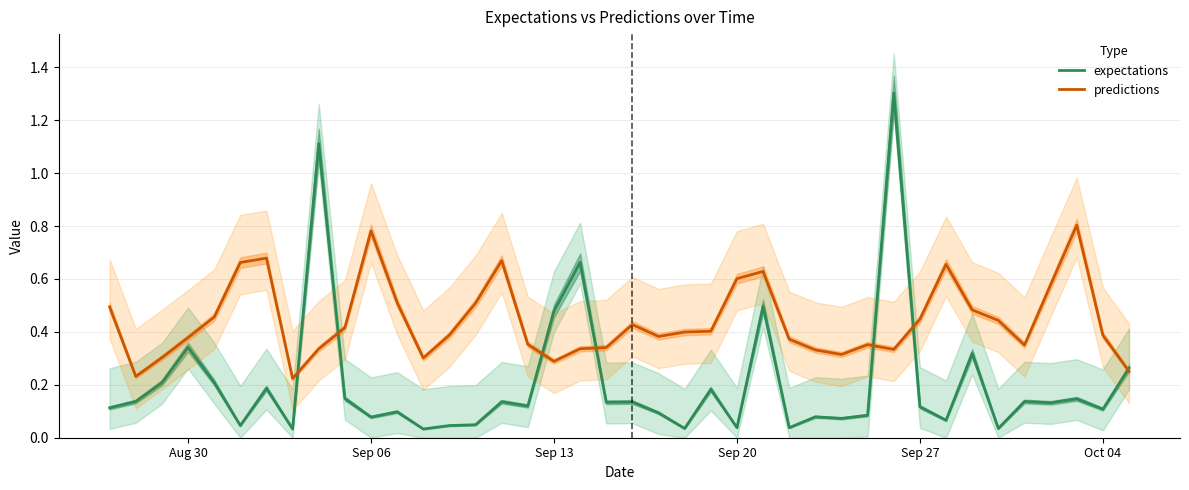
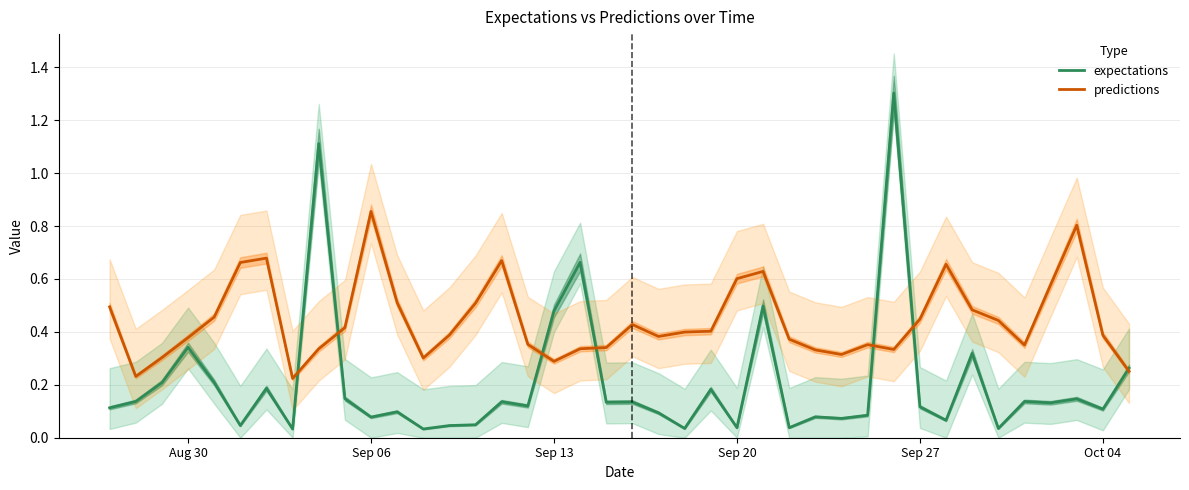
predictions, Sep 06: 0.78 -> 0.86
